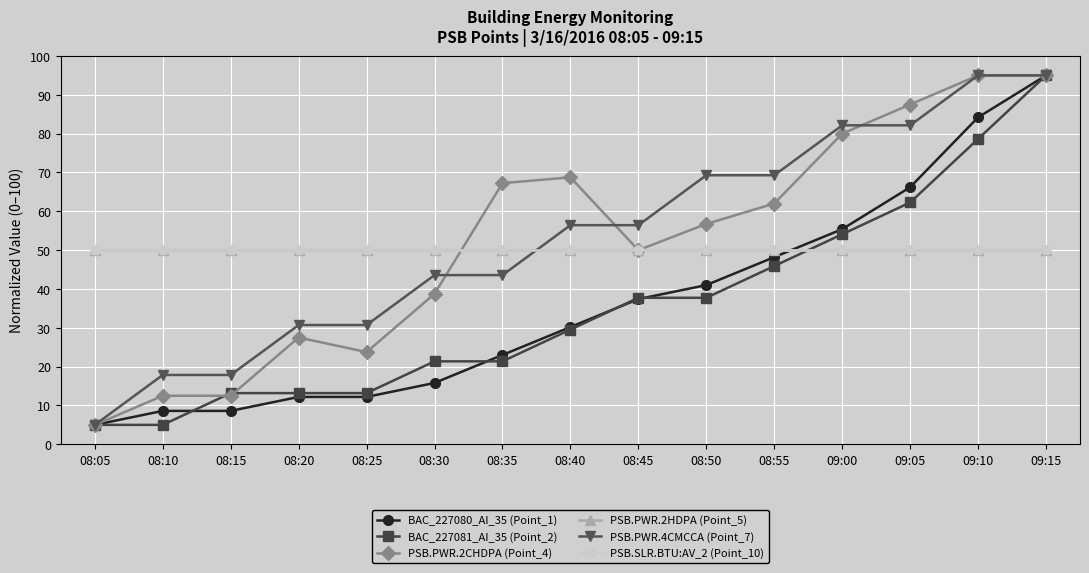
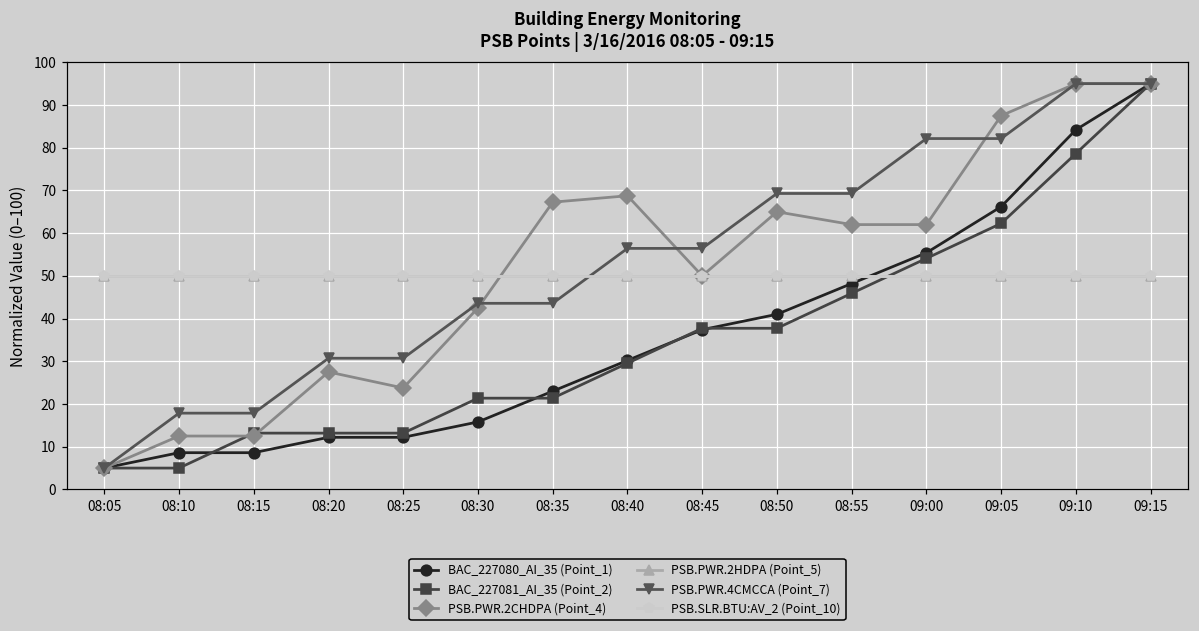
PSB.PWR.2CHDPA (Point_4), 08:30: 39 -> 43
PSB.PWR.2CHDPA (Point_4), 08:50: 57 -> 65
PSB.PWR.2CHDPA (Point_4), 09:00: 80 -> 62
